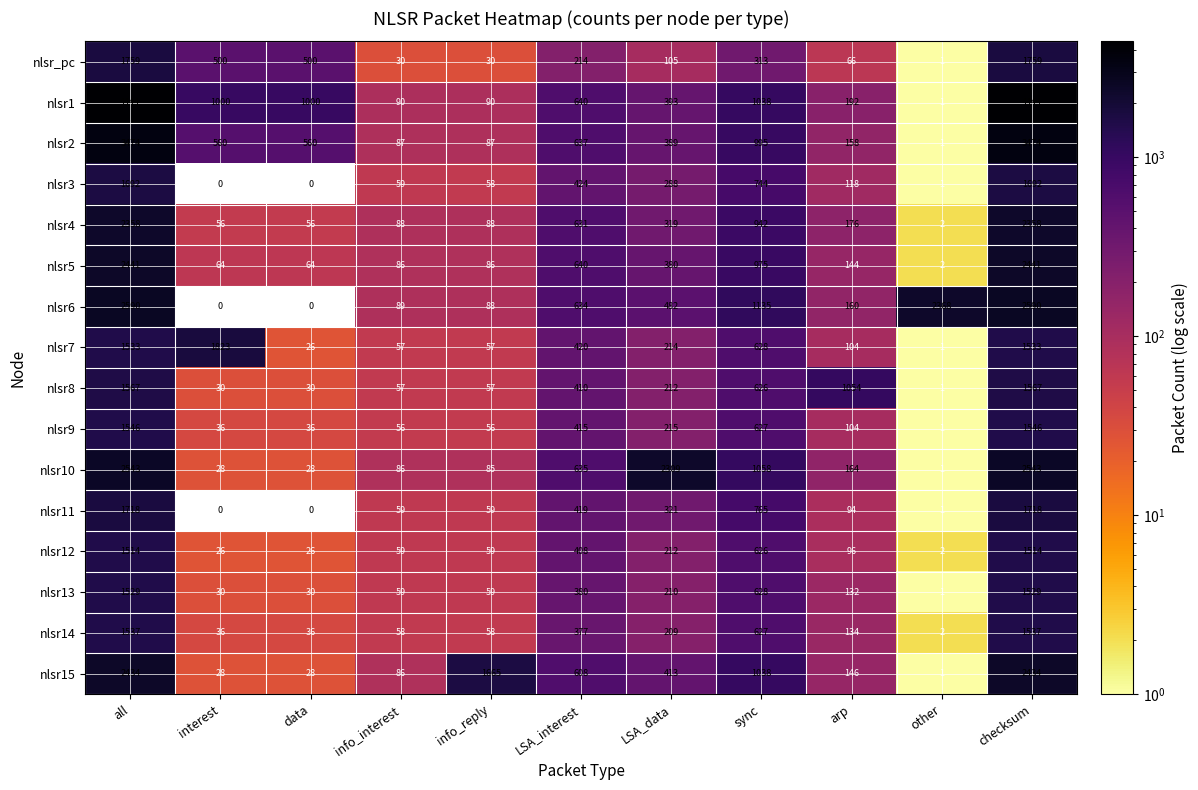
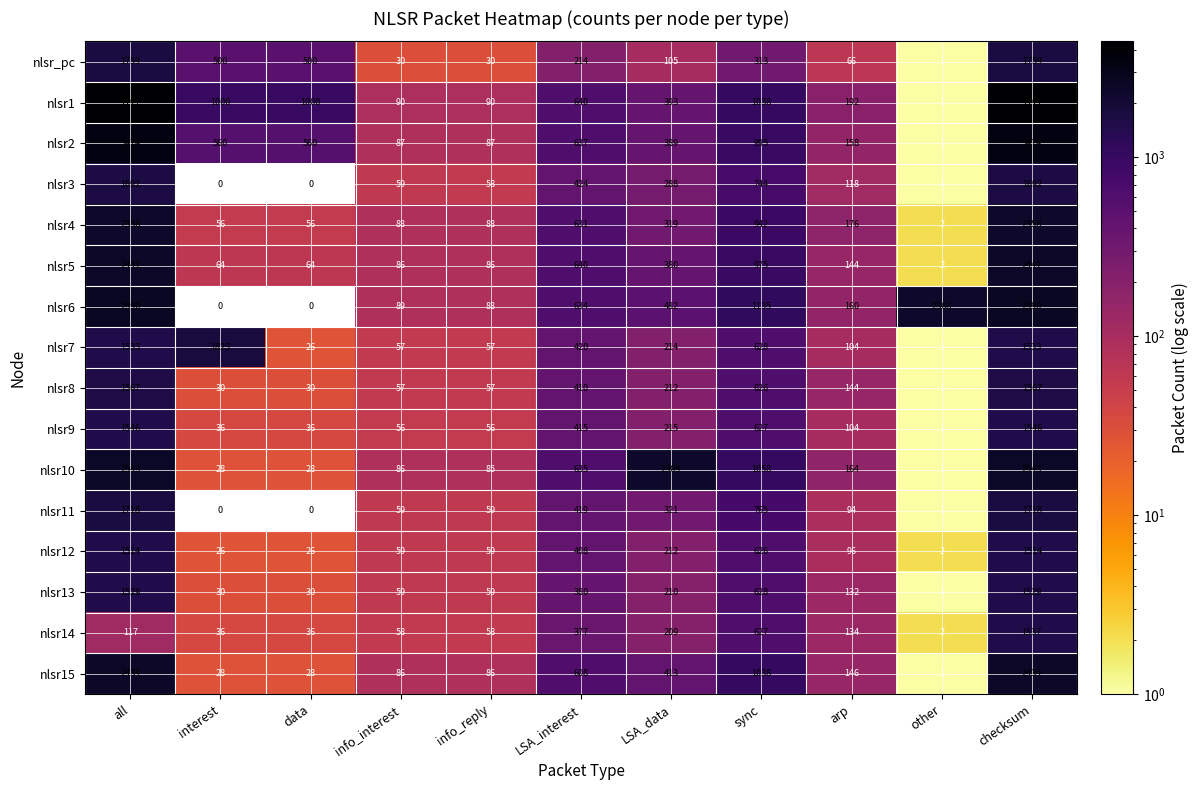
nlsr8, arp: 1054 -> 144
nlsr14, all: 1537 -> 117
nlsr15, info_reply: 1665 -> 86
